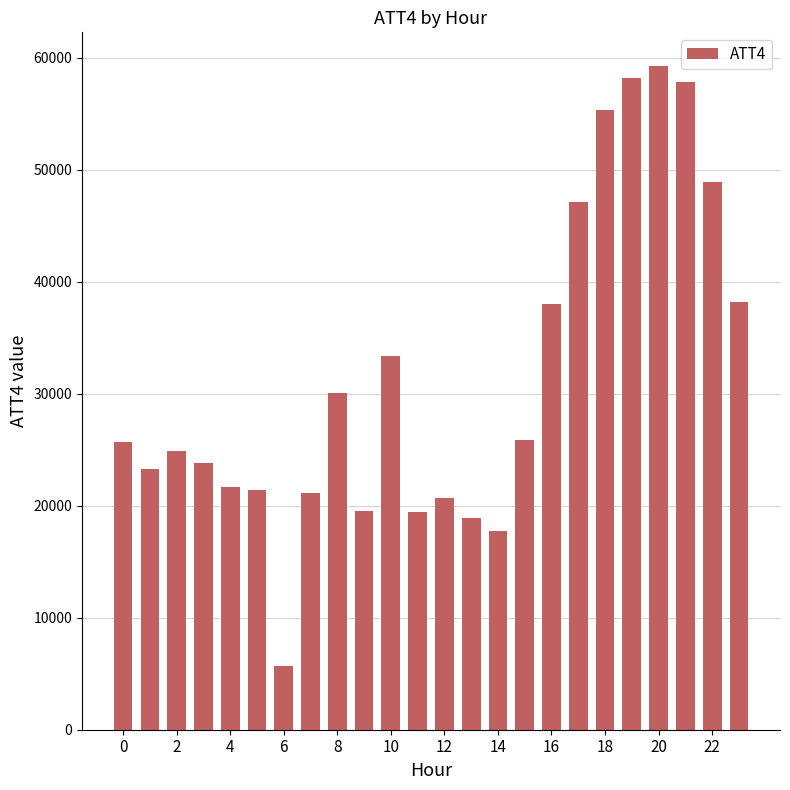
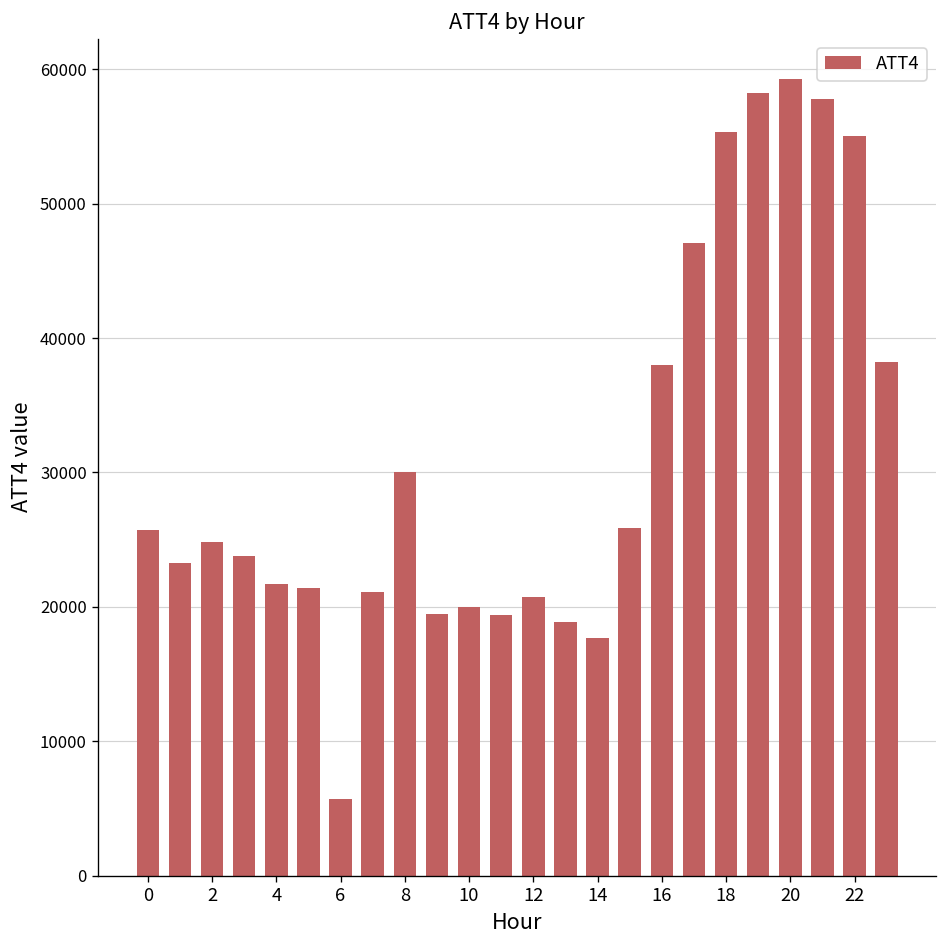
10: 33300 -> 20000
22: 48900 -> 55000
